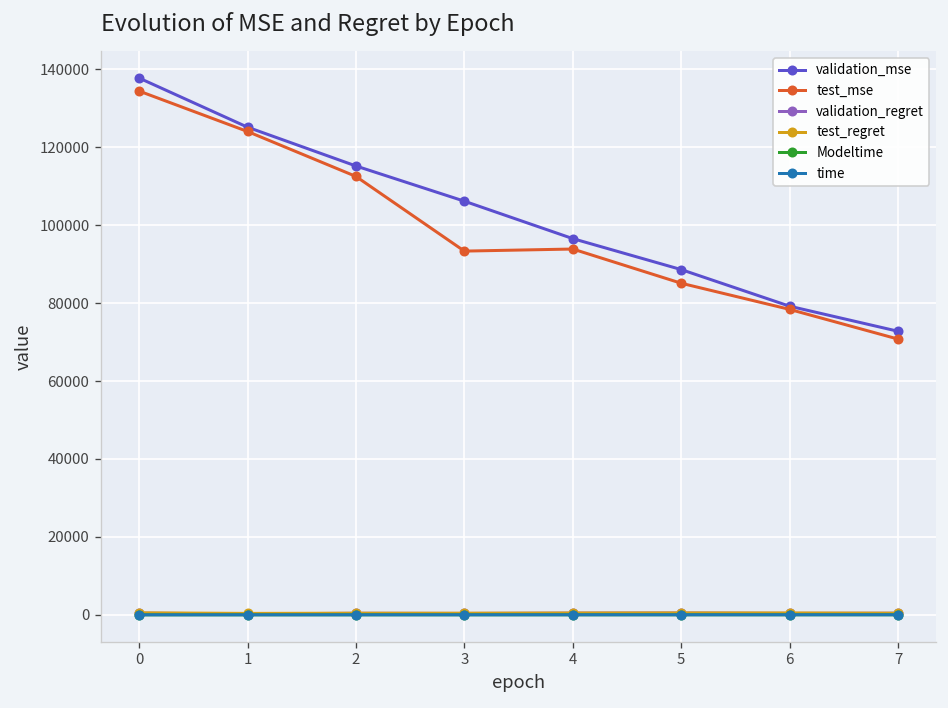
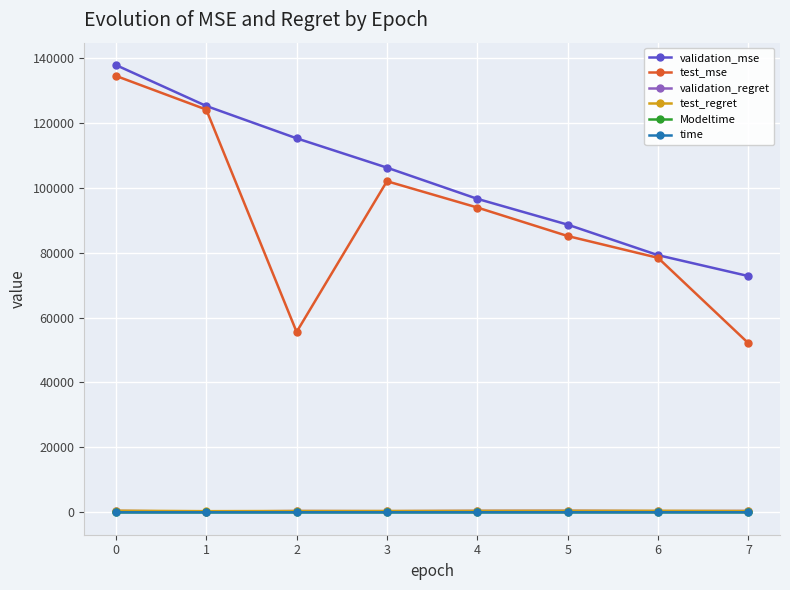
test_mse, 2: 112000 -> 56000
test_mse, 3: 93000 -> 102000
test_mse, 7: 71000 -> 52000
